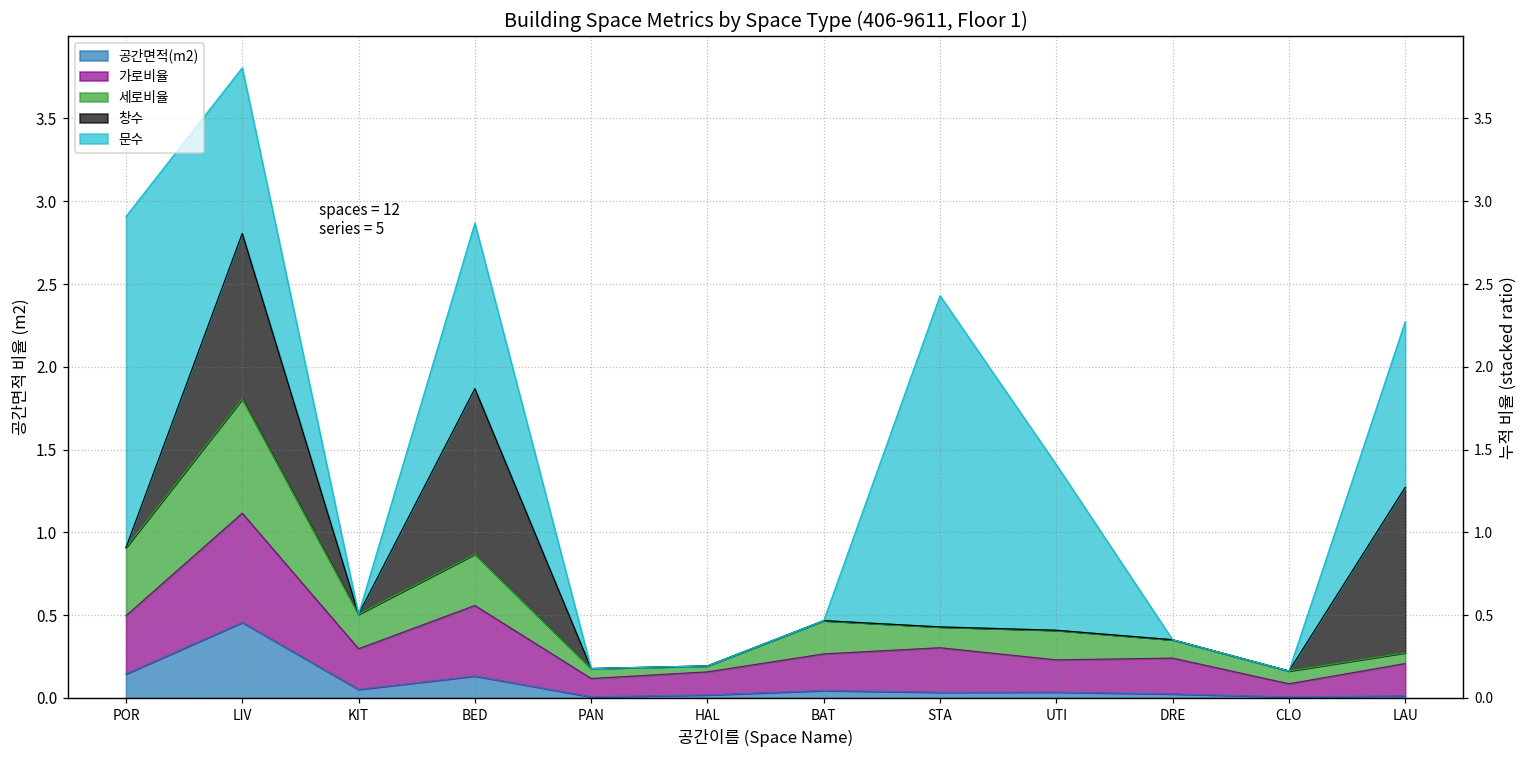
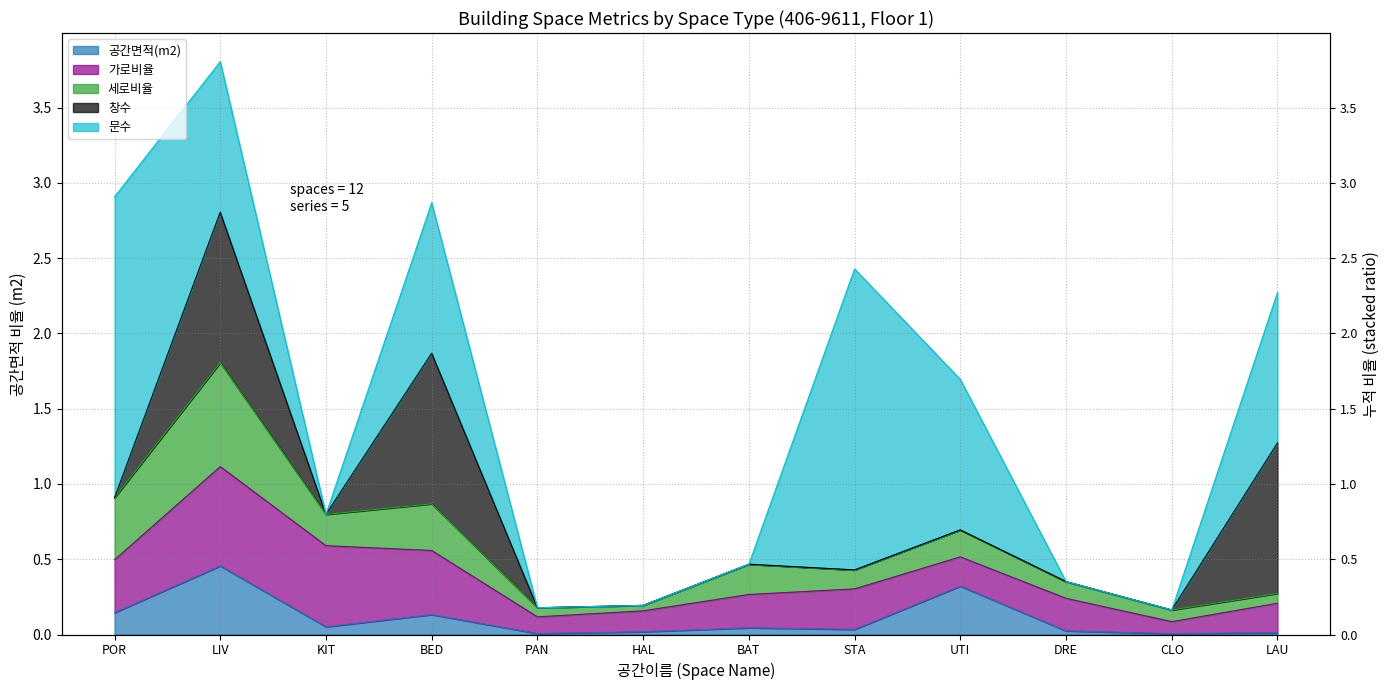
가로비율, KIT: 0.25 -> 0.54
공간면적(m2), UTI: 0.03 -> 0.32
